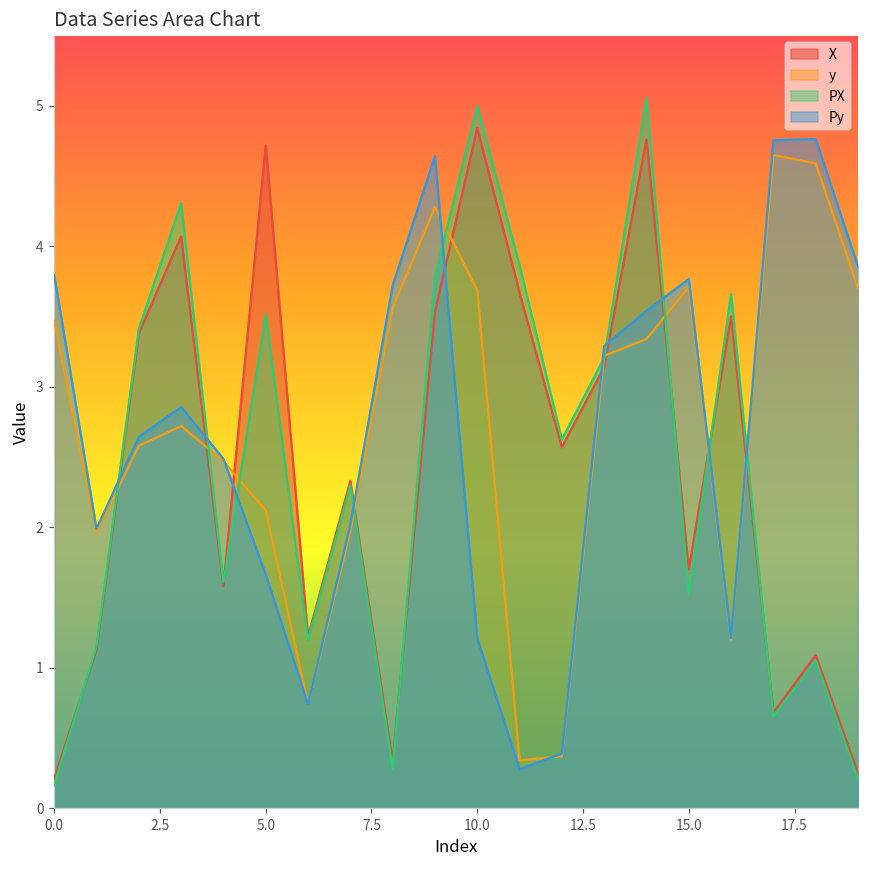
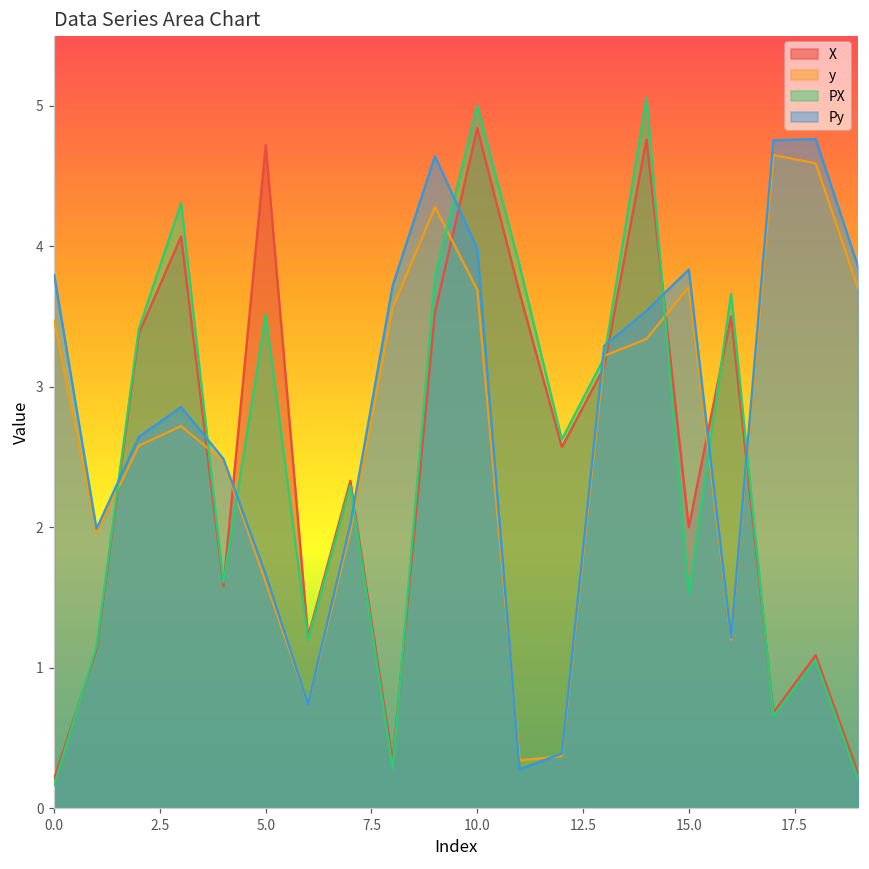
y, 5.0: 2.12 -> 1.61
Py, 10.0: 1.21 -> 3.98
X, 15.0: 1.7 -> 2.0
Py, 15.0: 3.77 -> 3.84
